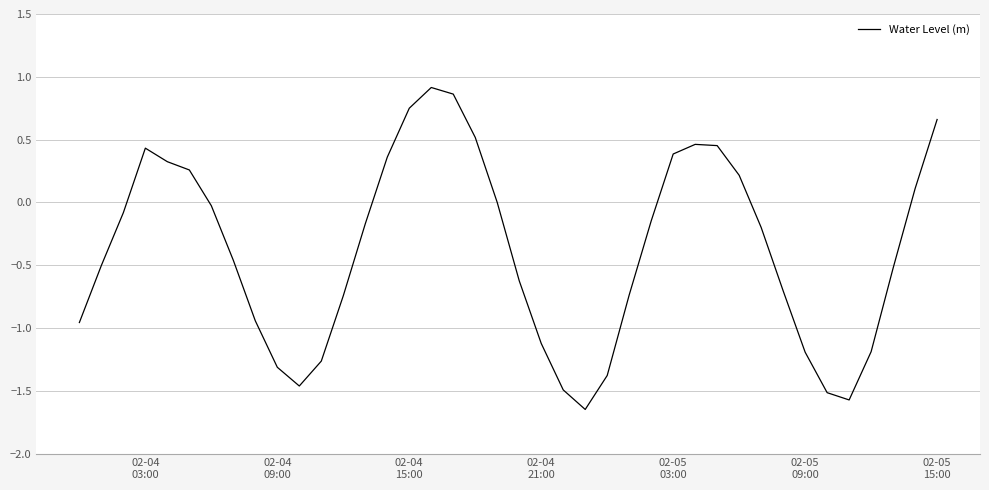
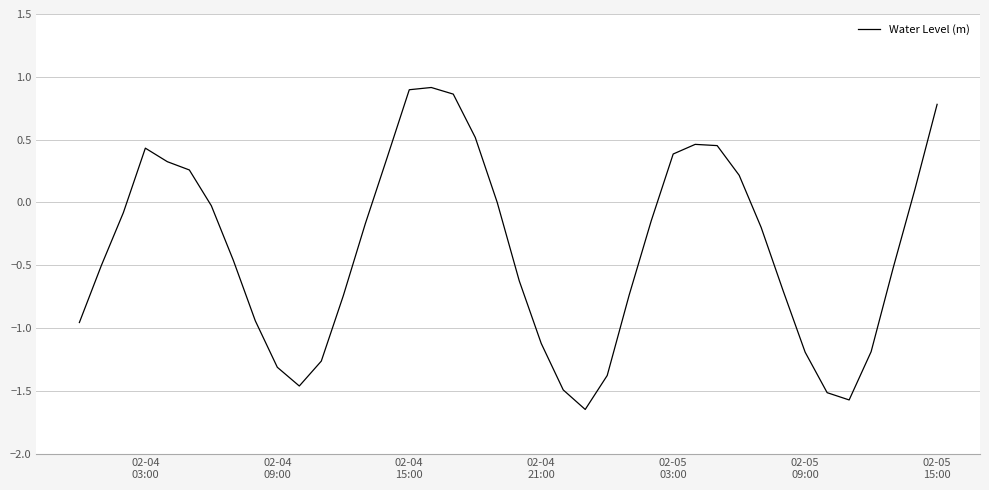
02-04 15:00: 0.75 -> 0.90
02-05 15:00: 0.66 -> 0.78
